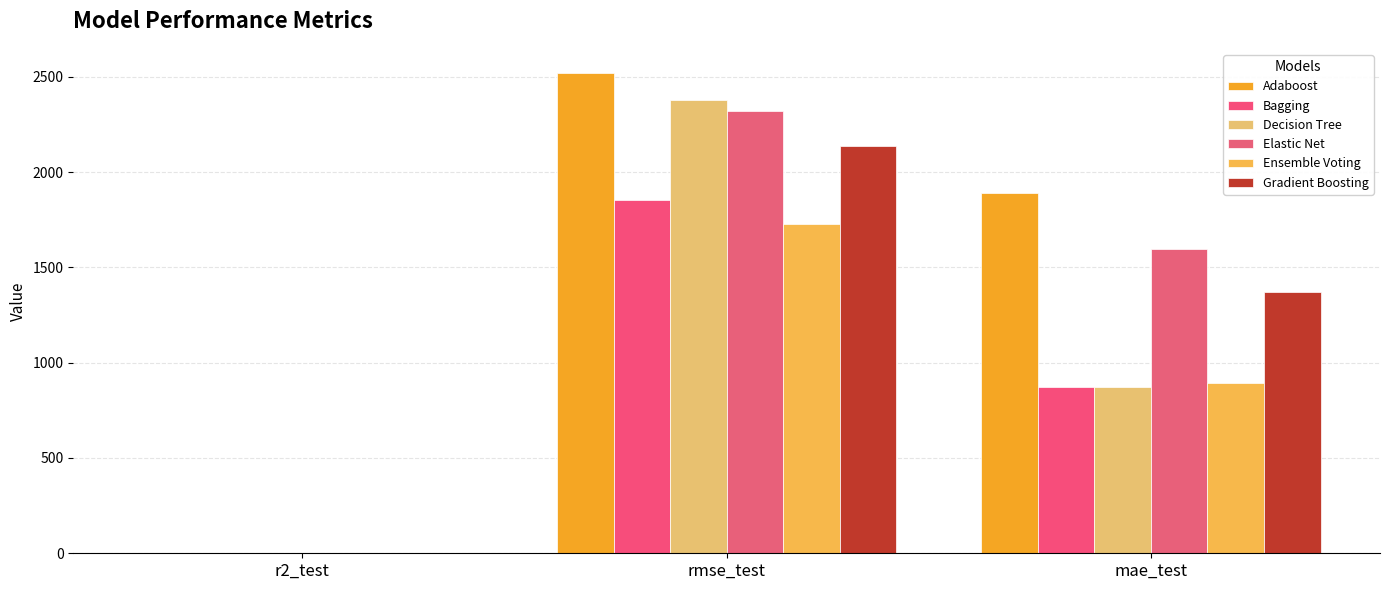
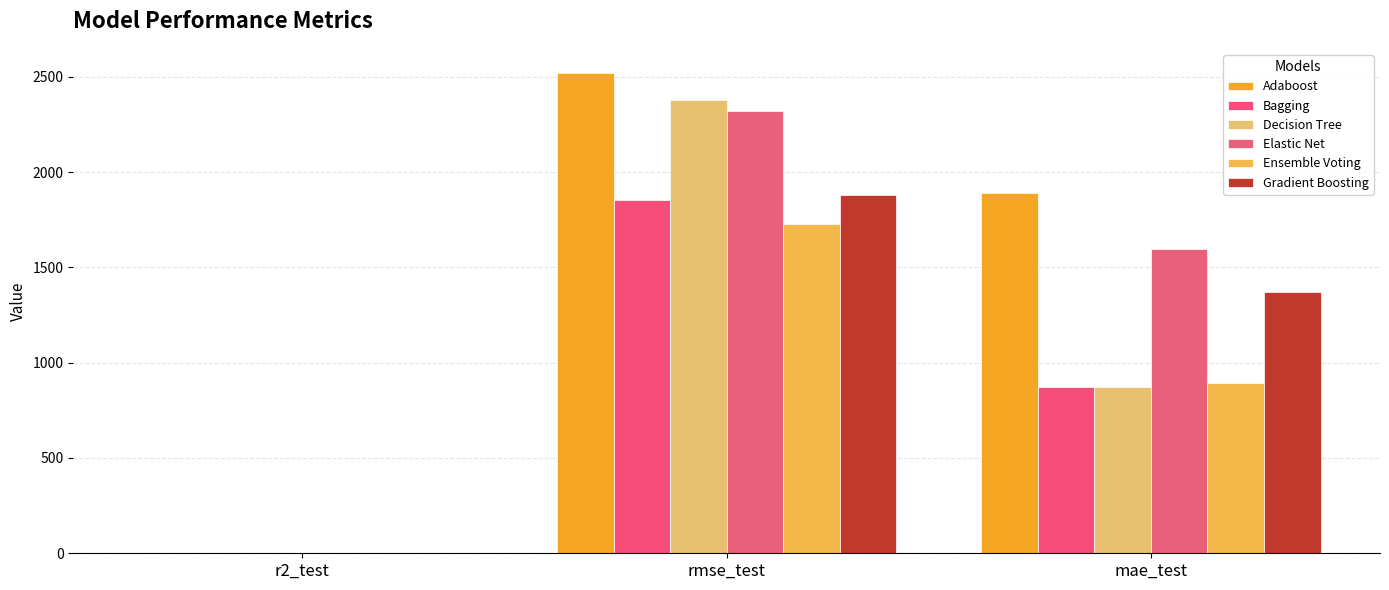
Gradient Boosting, rmse_test: 2140 -> 1880
